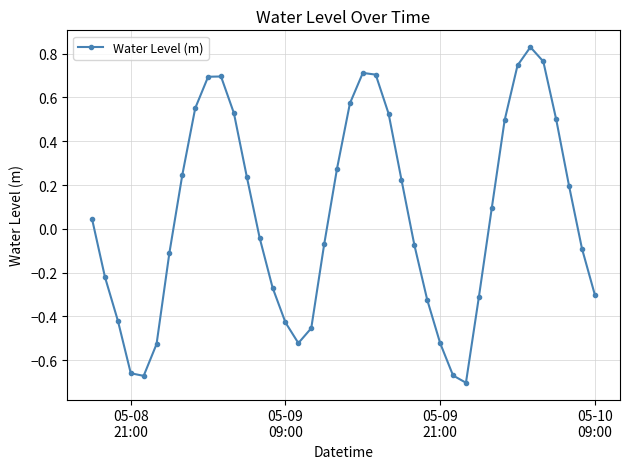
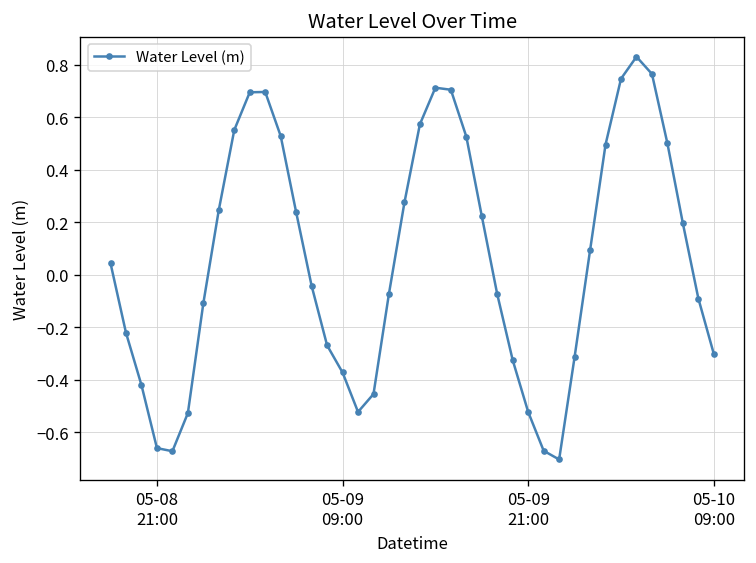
05-09 09:00: -0.43 -> -0.37
